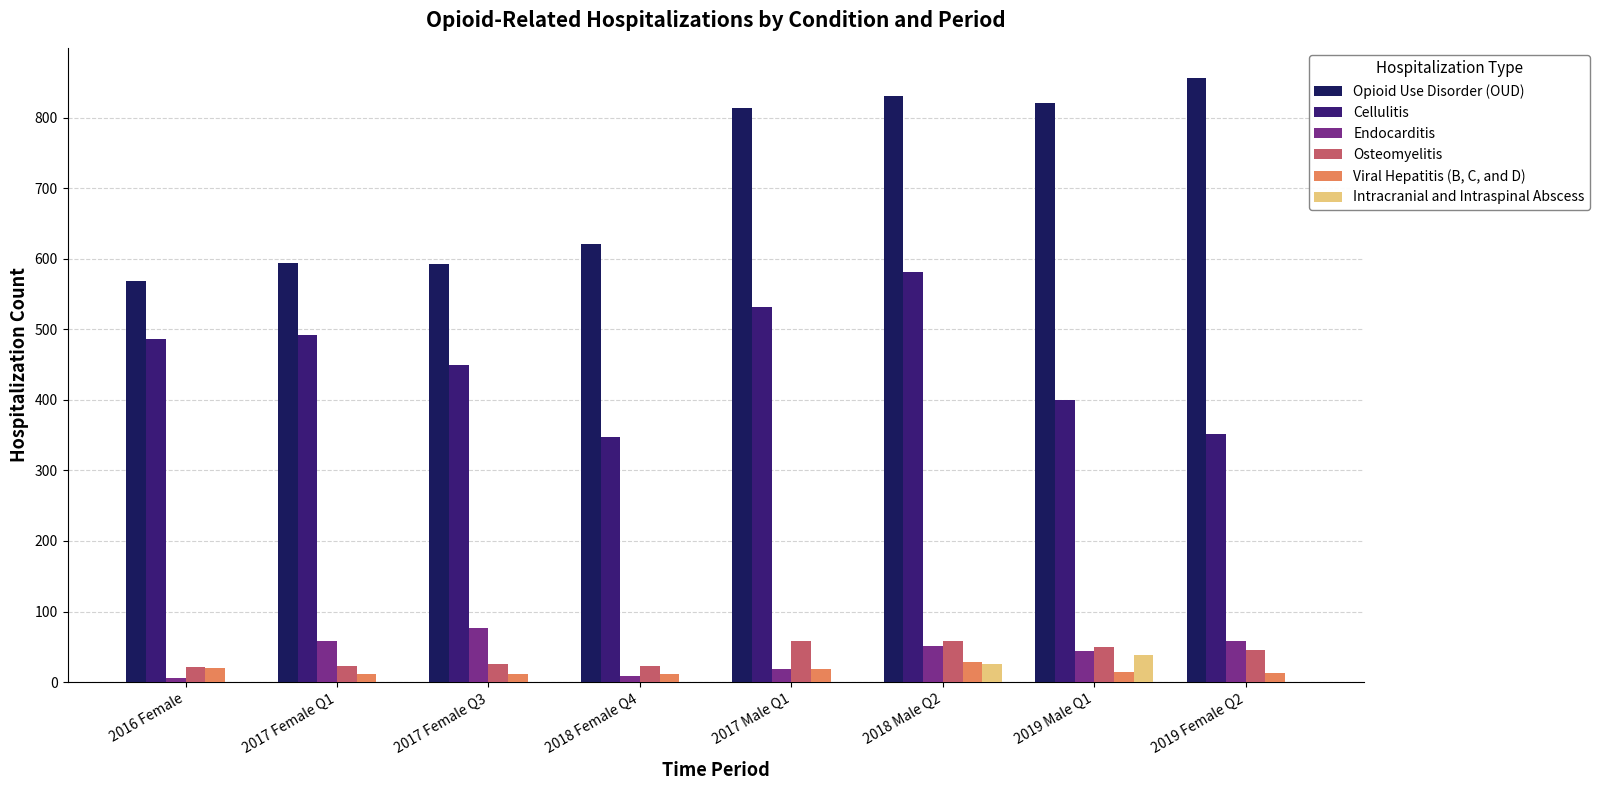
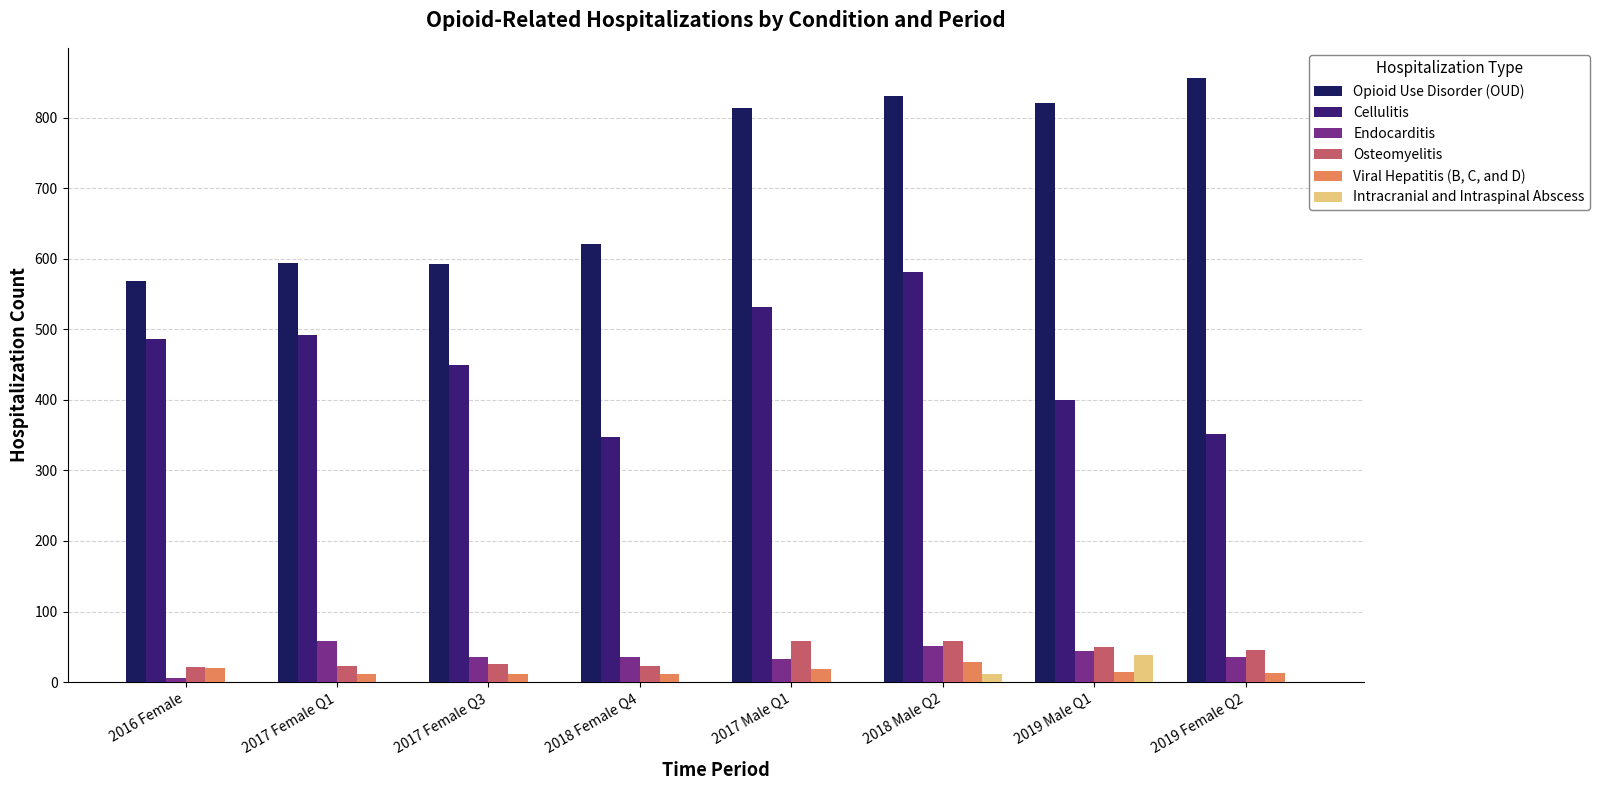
Endocarditis, 2017 Female Q3: 80 -> 40
Endocarditis, 2018 Female Q4: 10 -> 40
Endocarditis, 2017 Male Q1: 20 -> 30
Intracranial and Intraspinal Abscess, 2018 Male Q2: 30 -> 10
Endocarditis, 2019 Female Q2: 60 -> 40
